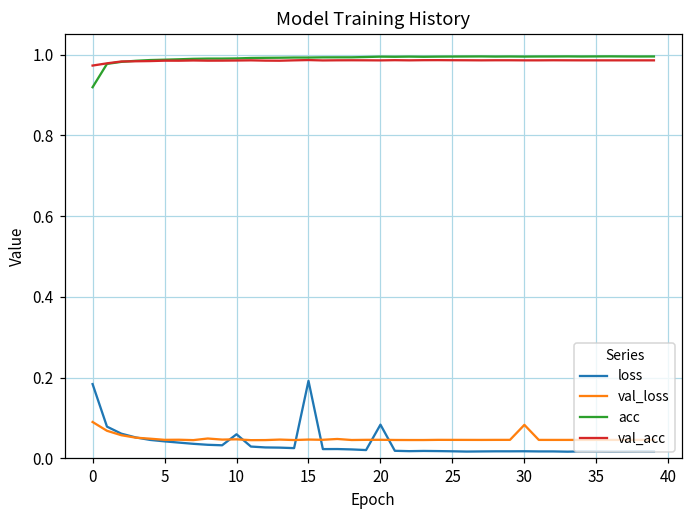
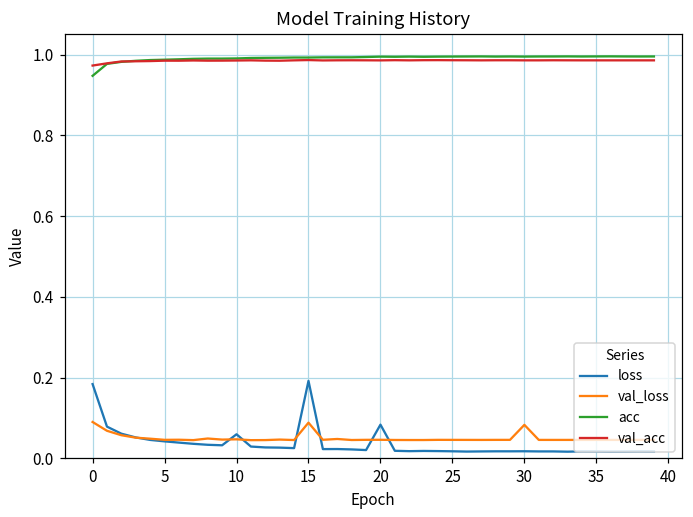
acc, 0: 0.92 -> 0.95
val_loss, 15: 0.05 -> 0.09
